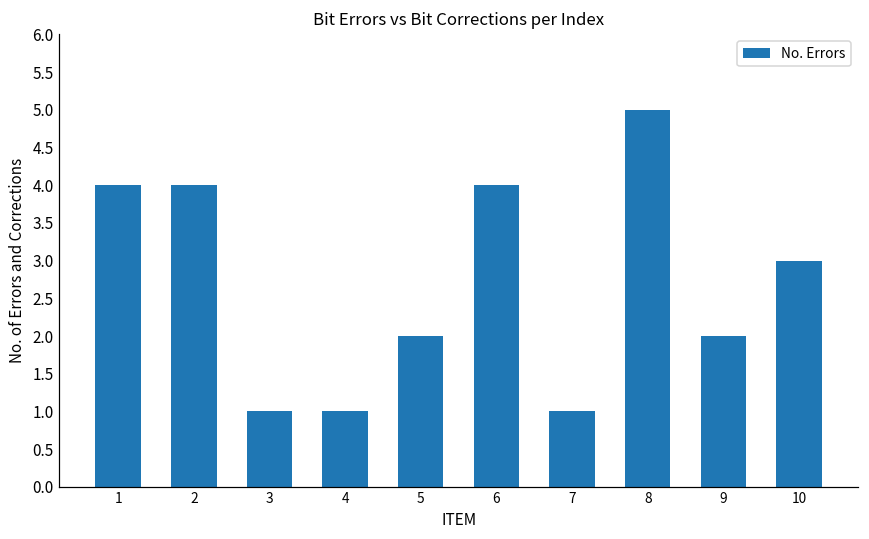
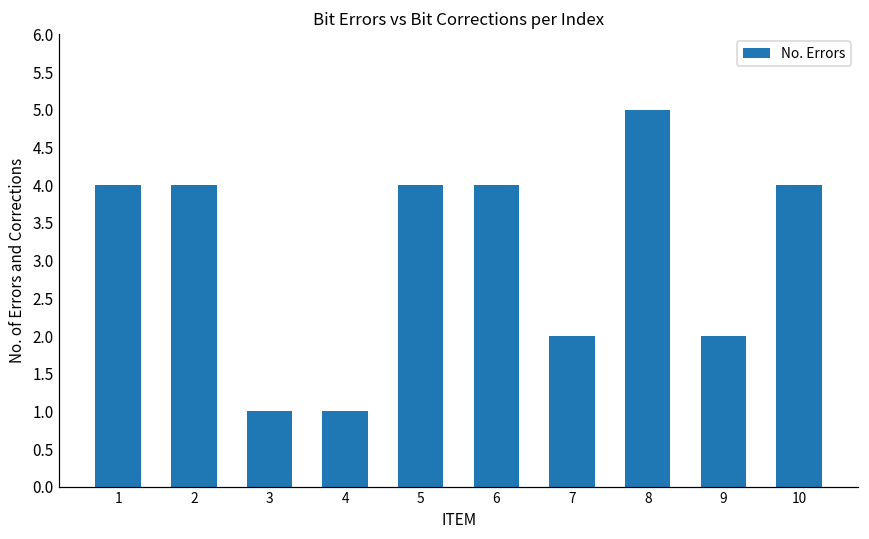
5: 2 -> 4
7: 1 -> 2
10: 3 -> 4
